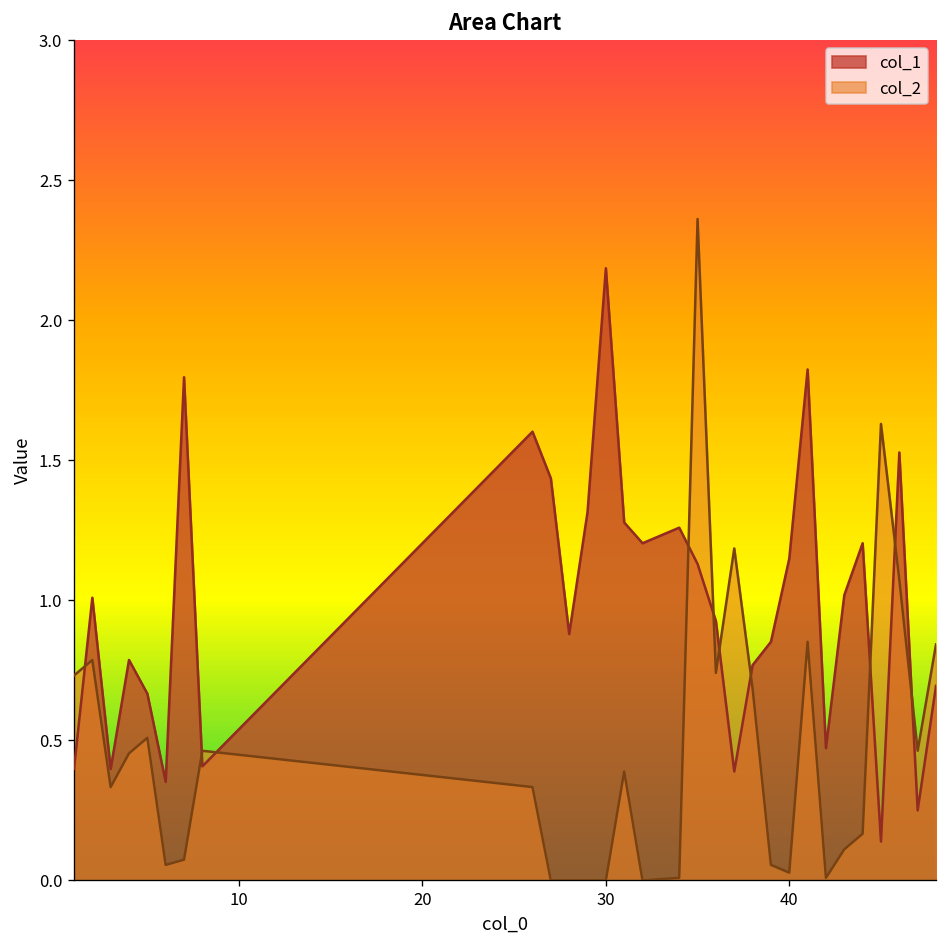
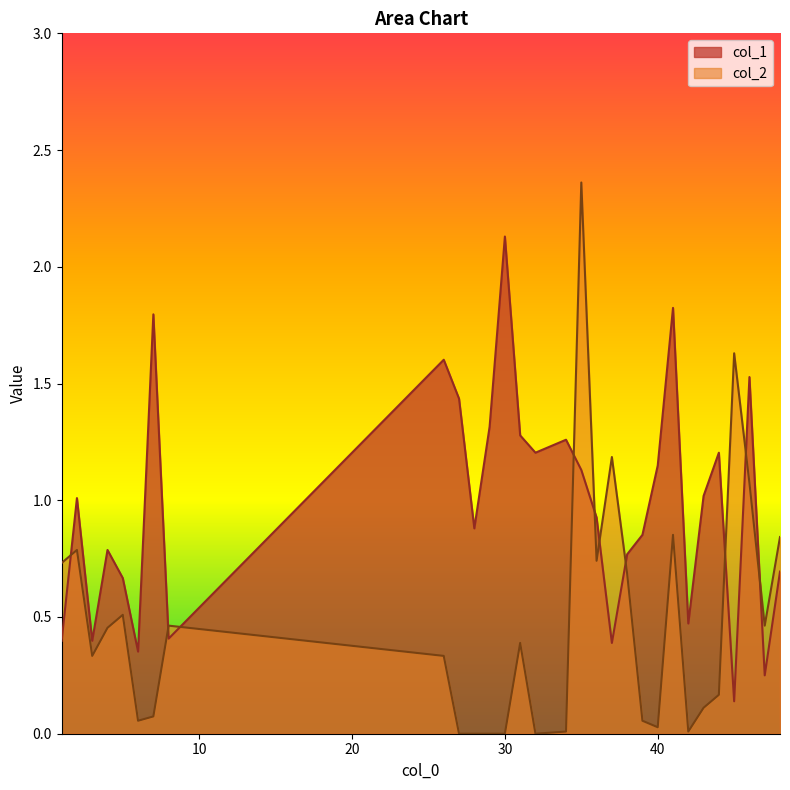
col_1, 30: 2.19 -> 2.13
